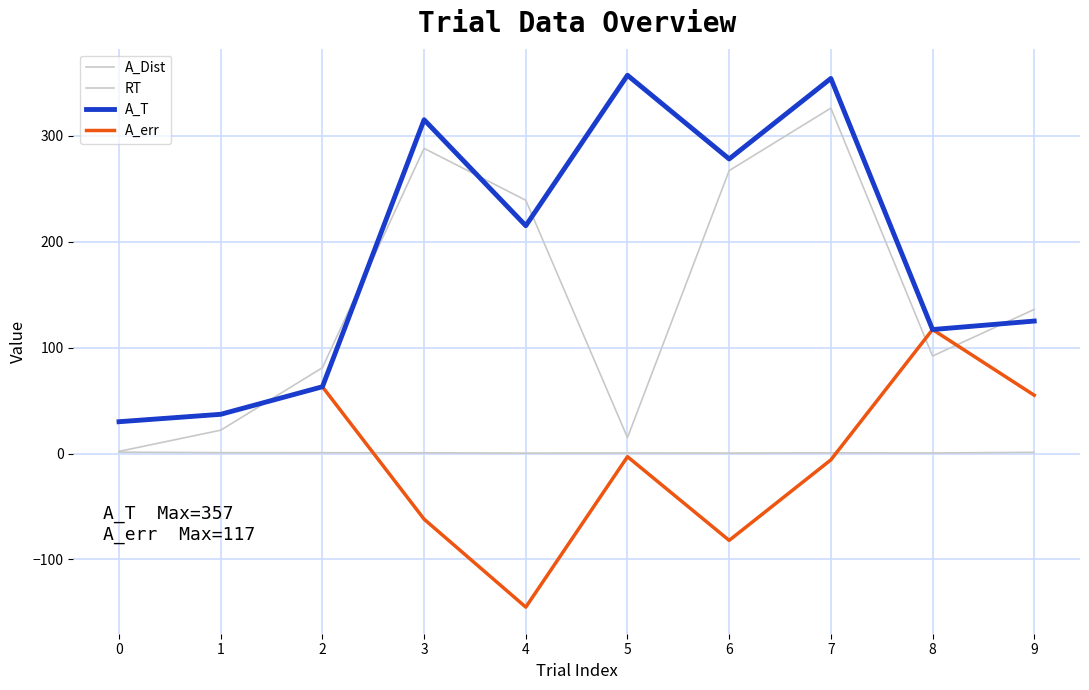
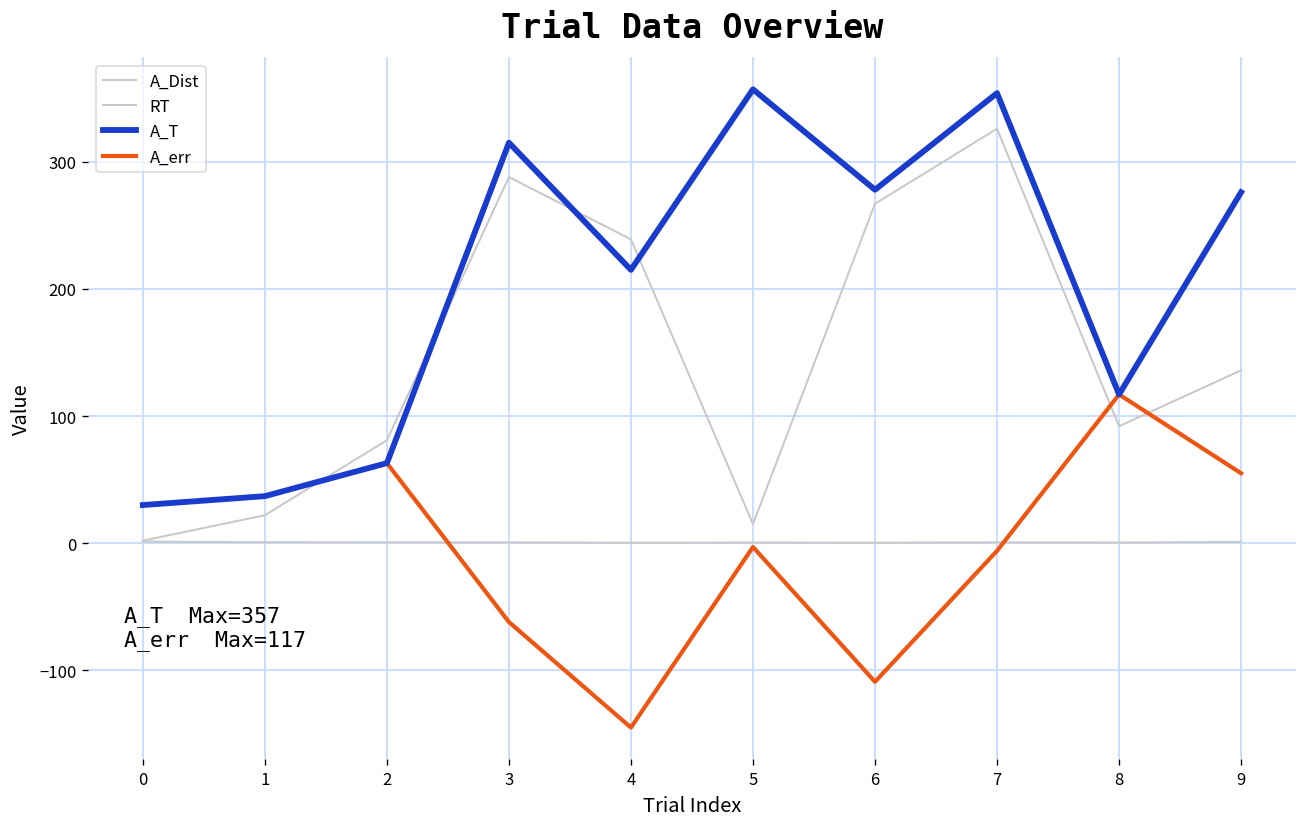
A_err, 6: -82 -> -109
A_T, 9: 125 -> 276
